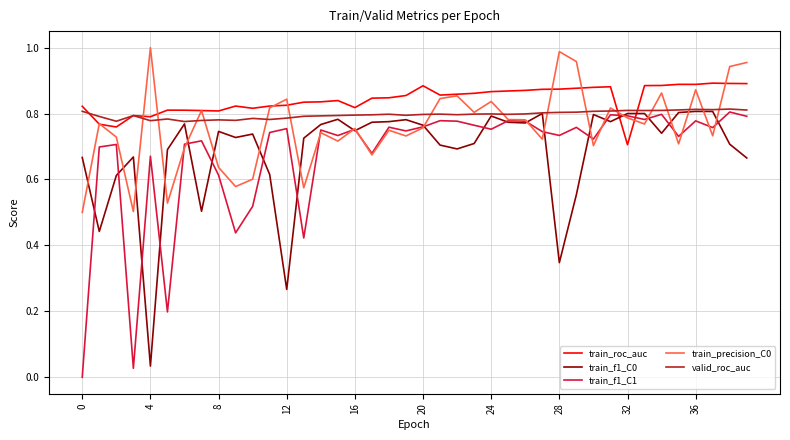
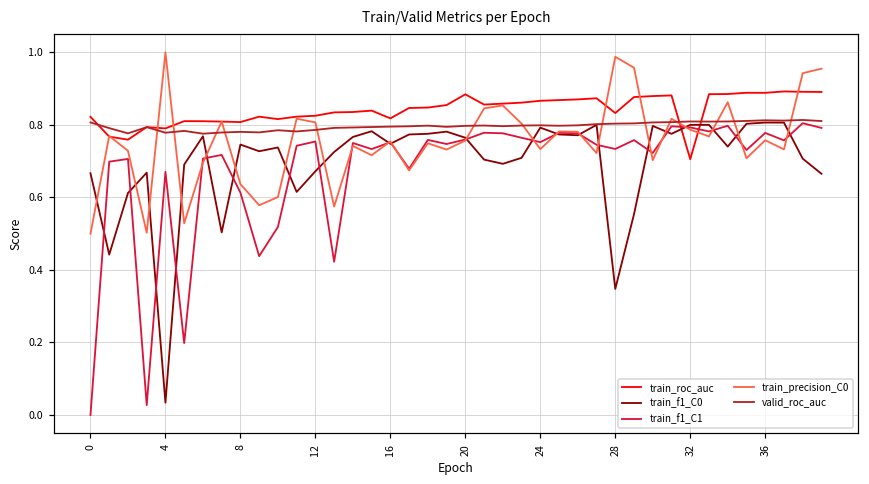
train_f1_C0, 12: 0.27 -> 0.67
train_precision_C0, 12: 0.84 -> 0.81
train_precision_C0, 24: 0.84 -> 0.73
train_roc_auc, 28: 0.87 -> 0.83
train_precision_C0, 36: 0.87 -> 0.76
